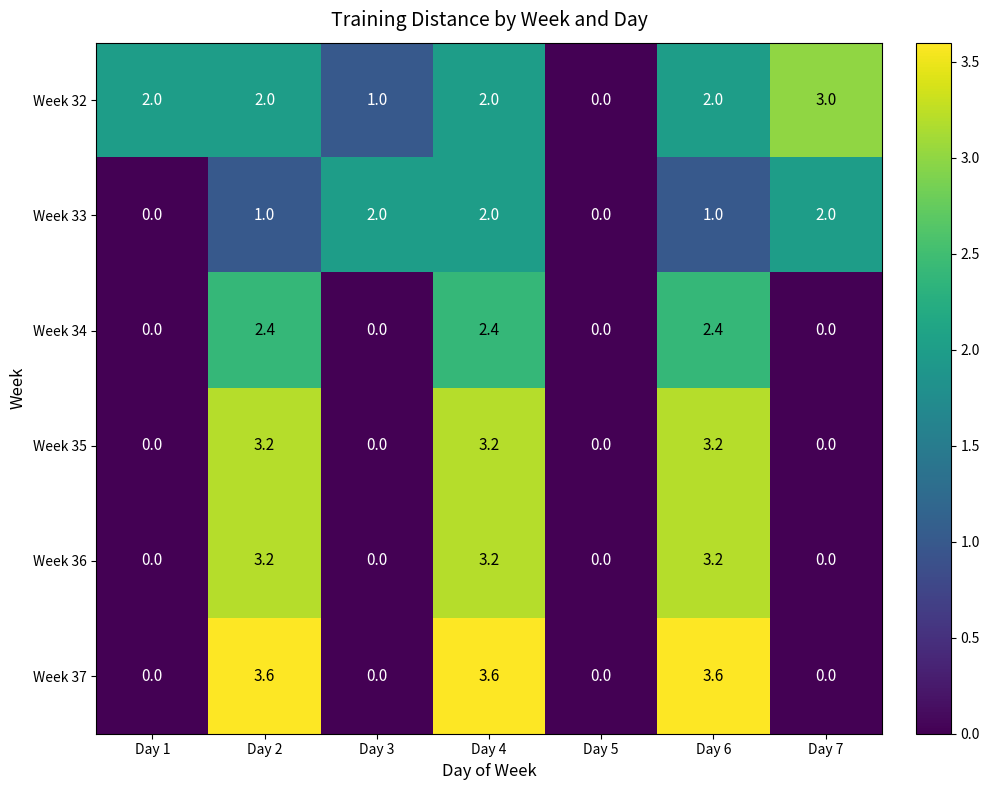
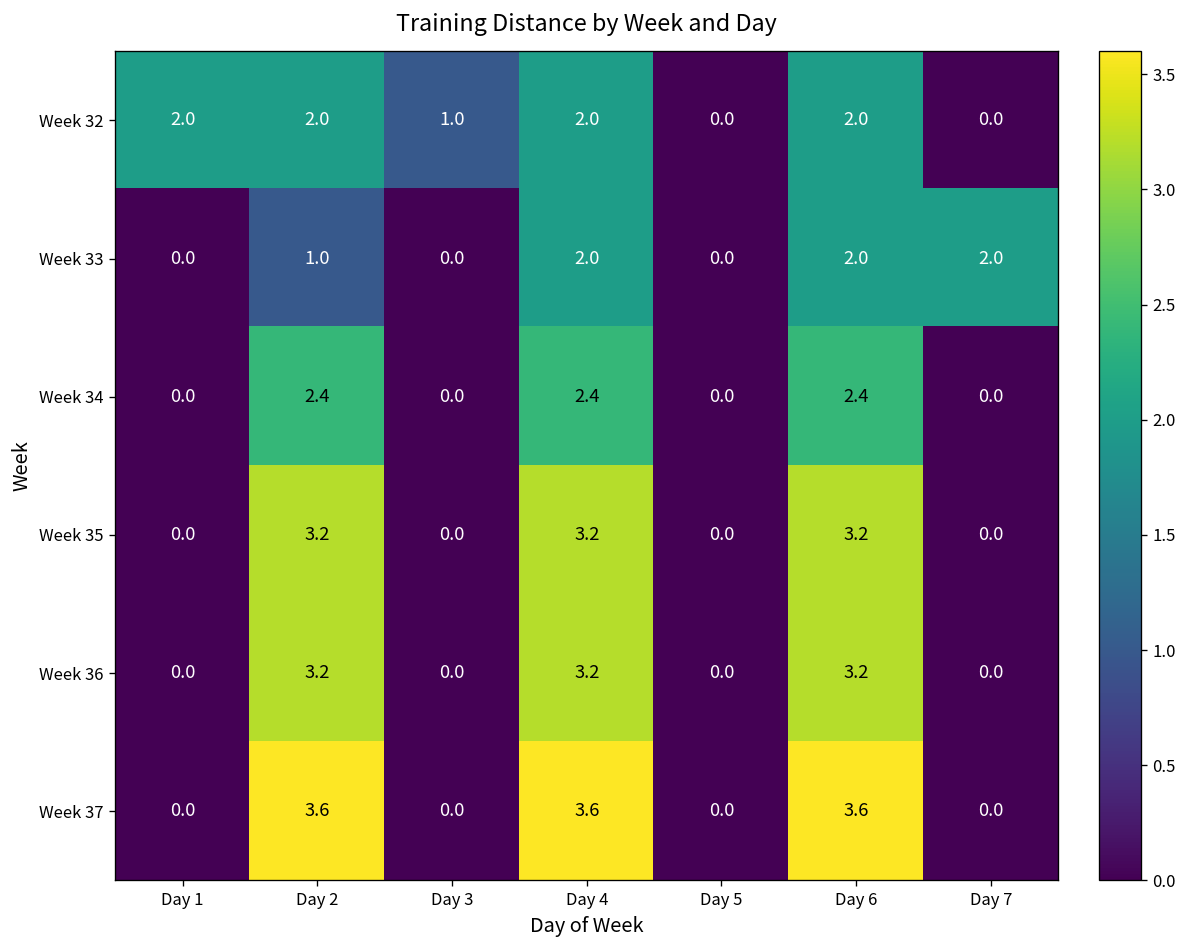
Week 32, Day 7: 3.0 -> 0.0
Week 33, Day 3: 2.0 -> 0.0
Week 33, Day 6: 1.0 -> 2.0
